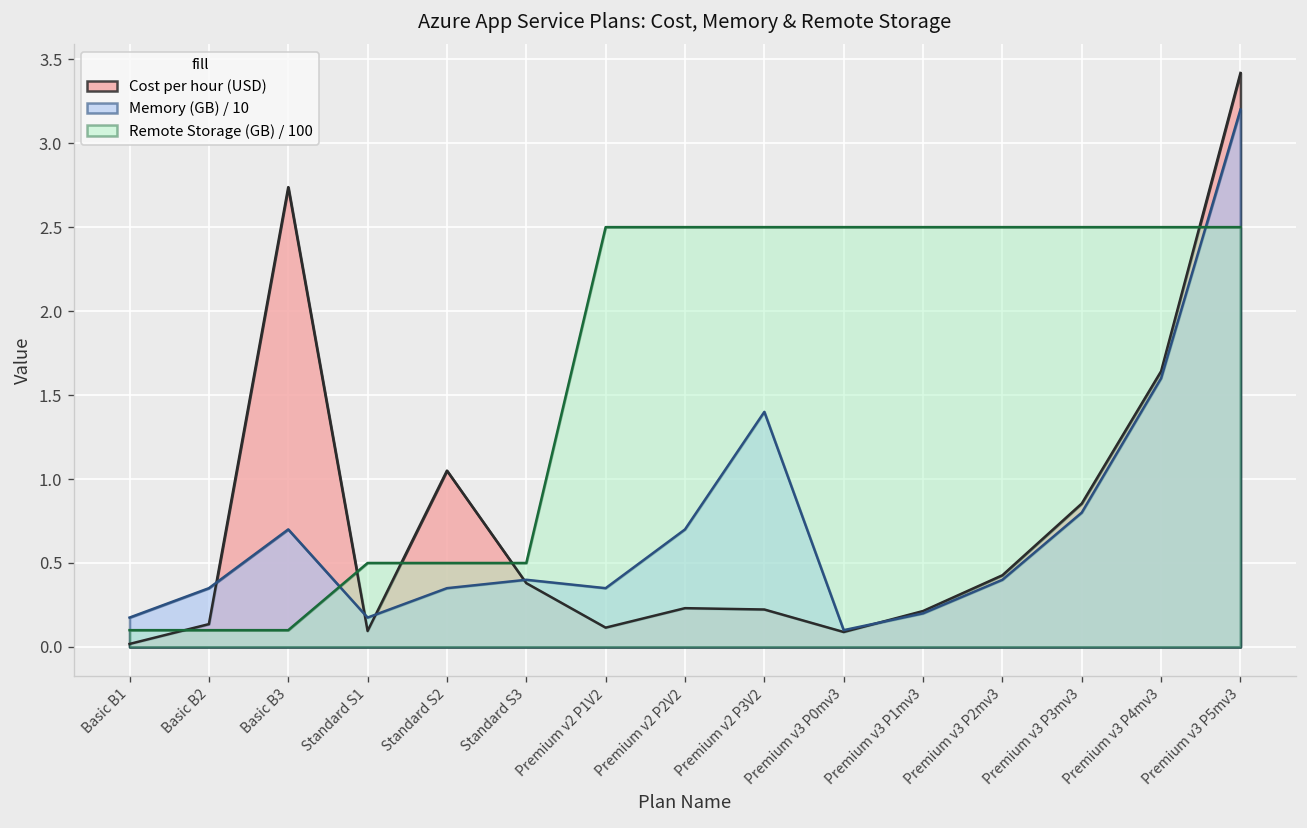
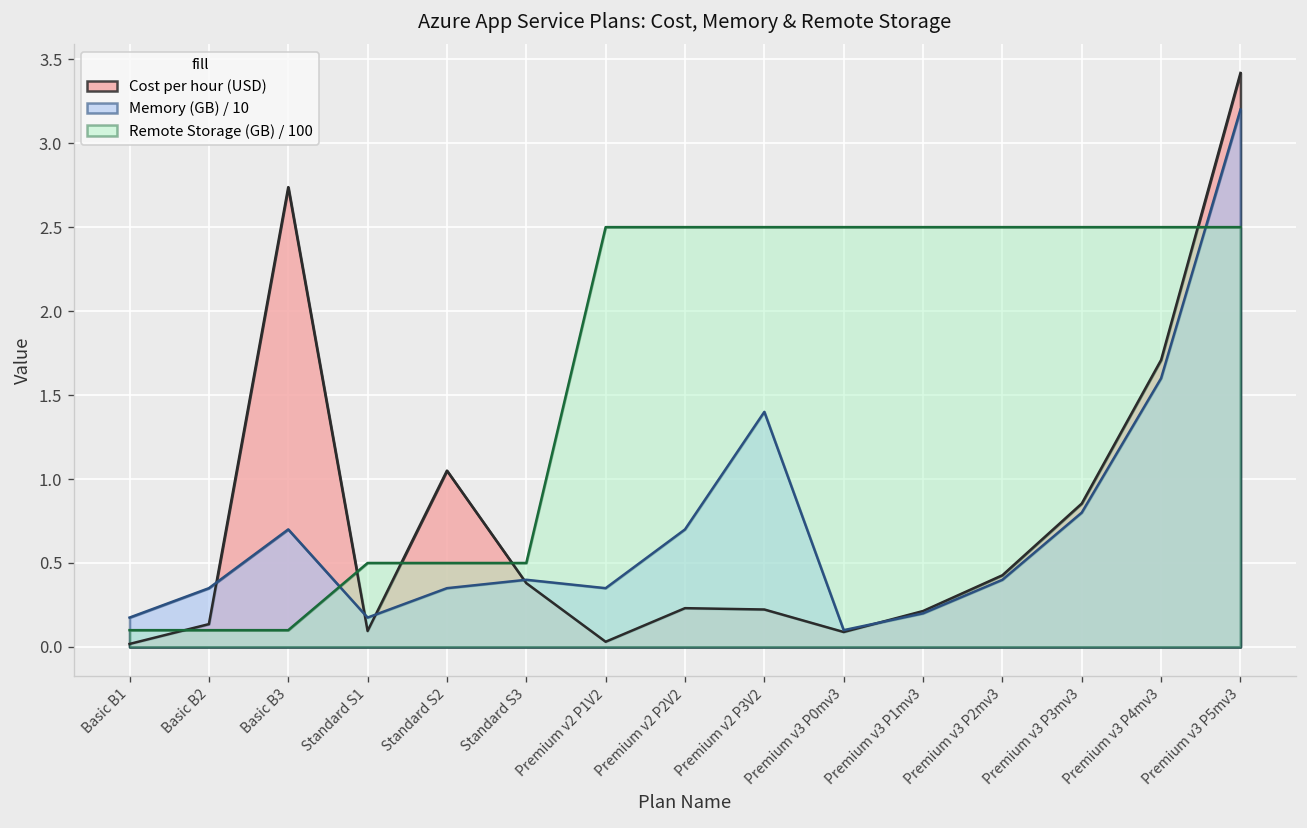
Cost per hour (USD), Premium v2 P1V2: 0.12 -> 0.03
Cost per hour (USD), Premium v3 P4mv3: 1.64 -> 1.71
